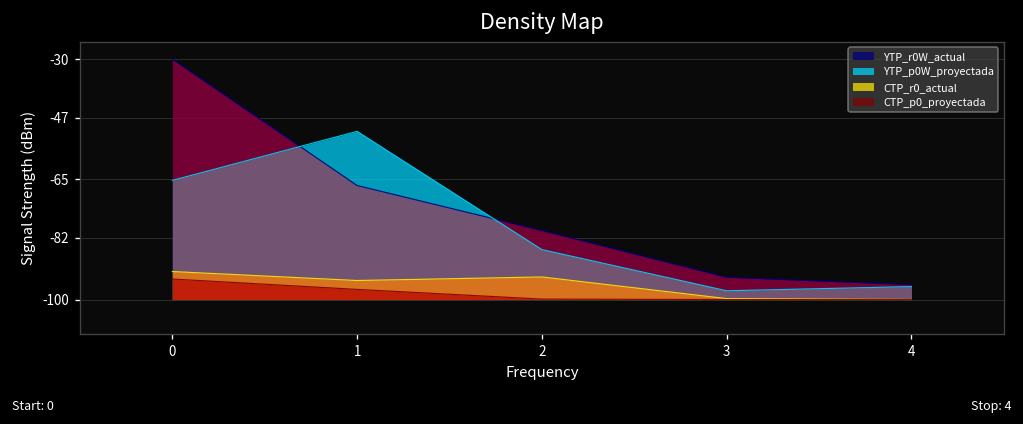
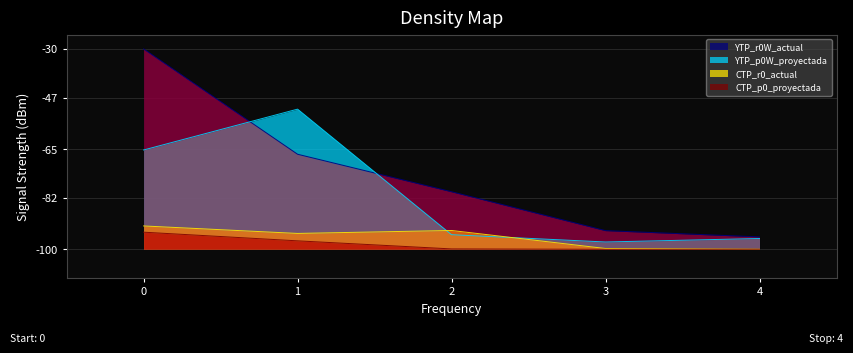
YTP_p0W_proyectada, 2: -85 -> -95
